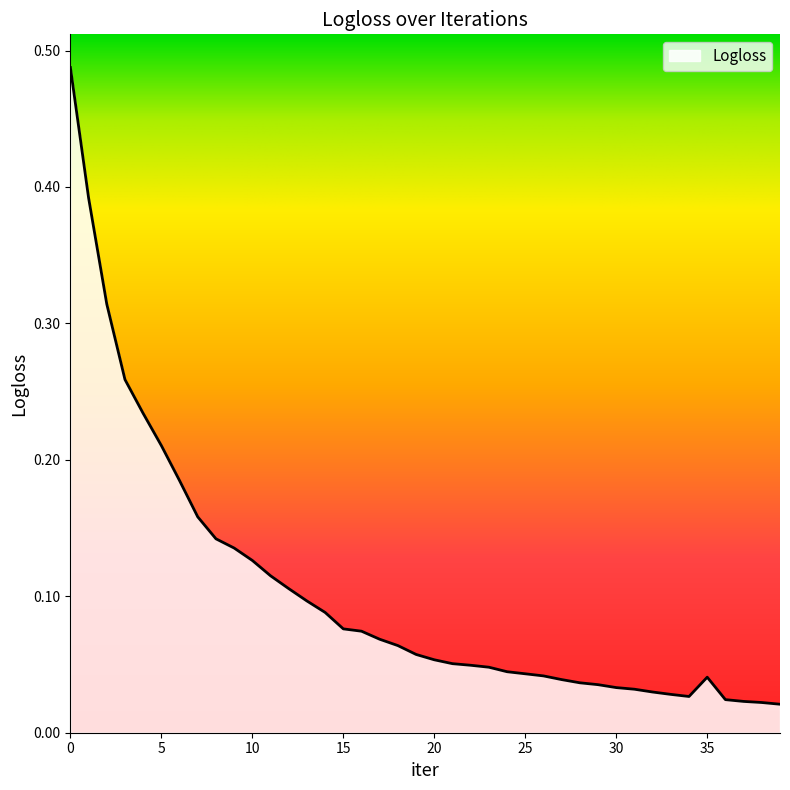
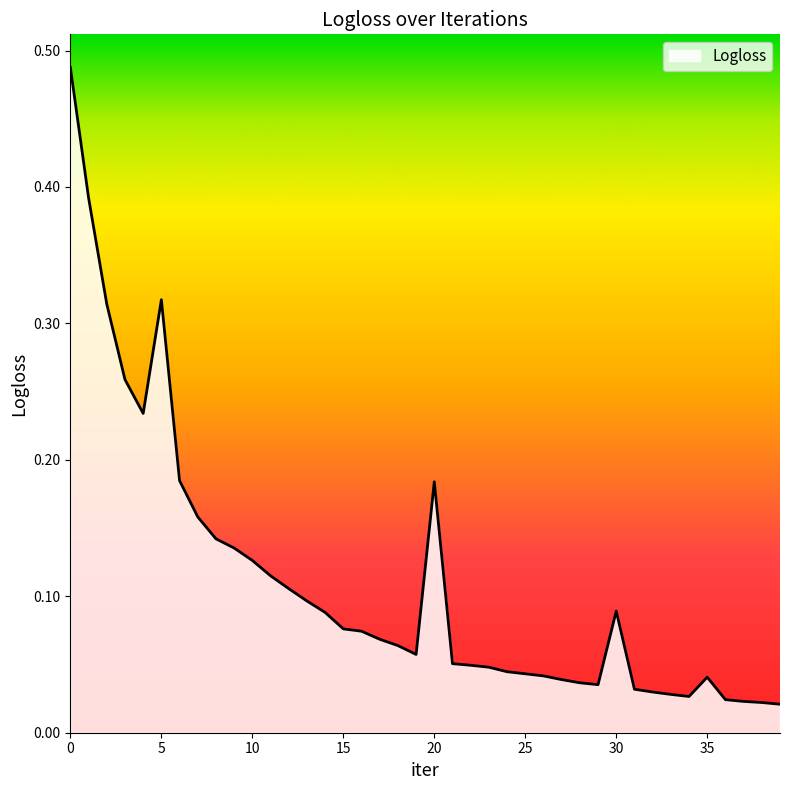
5: 0.210 -> 0.317
20: 0.053 -> 0.184
30: 0.033 -> 0.089
